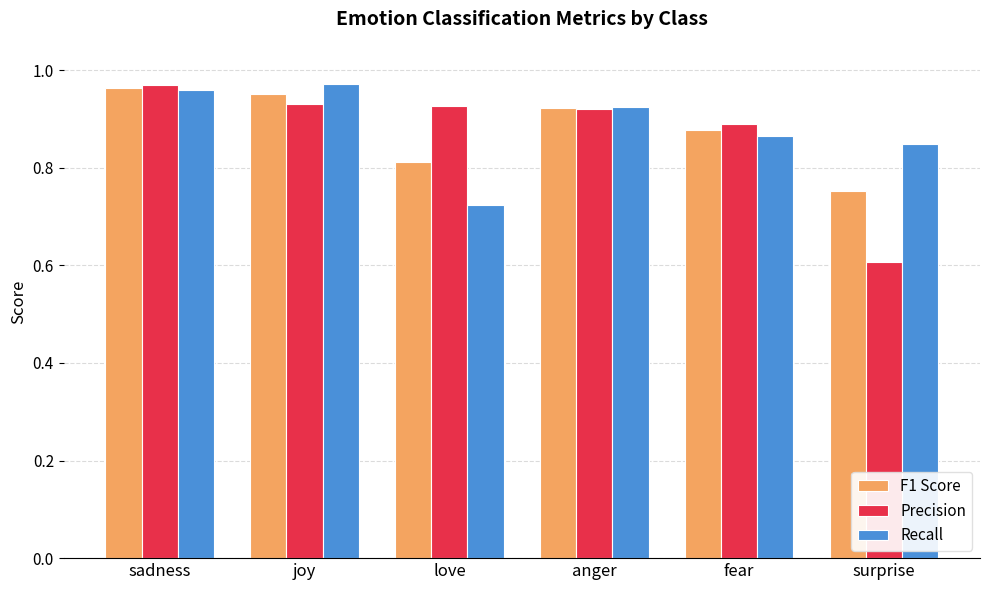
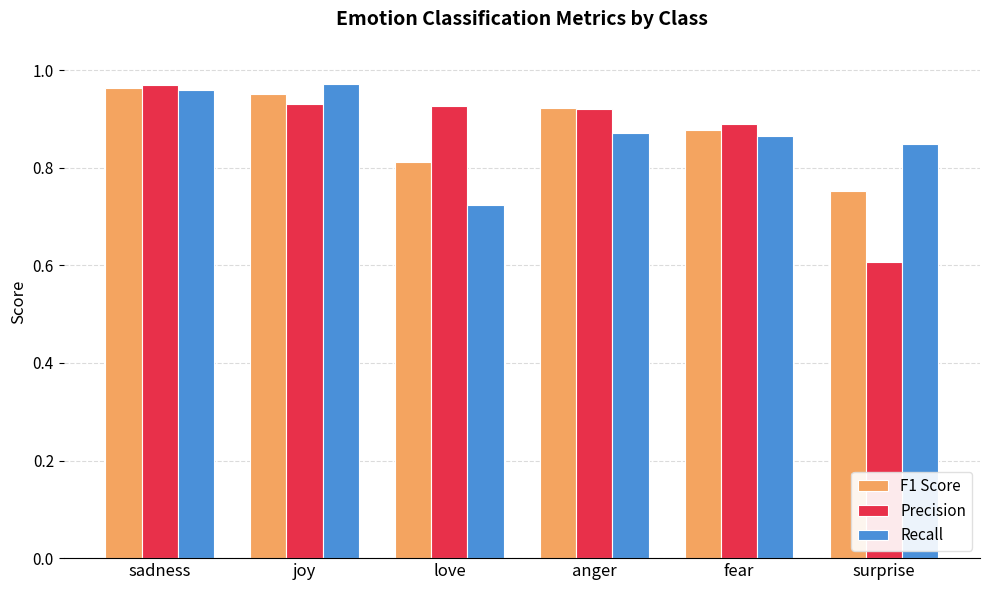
Recall, anger: 0.92 -> 0.87
